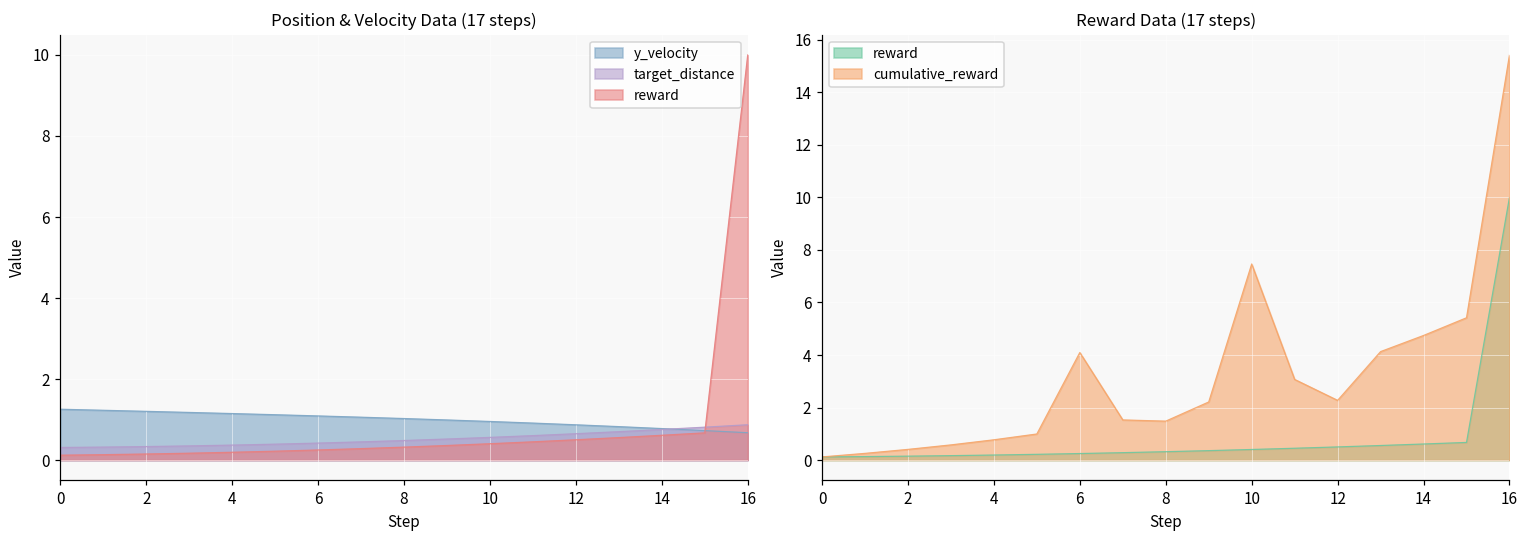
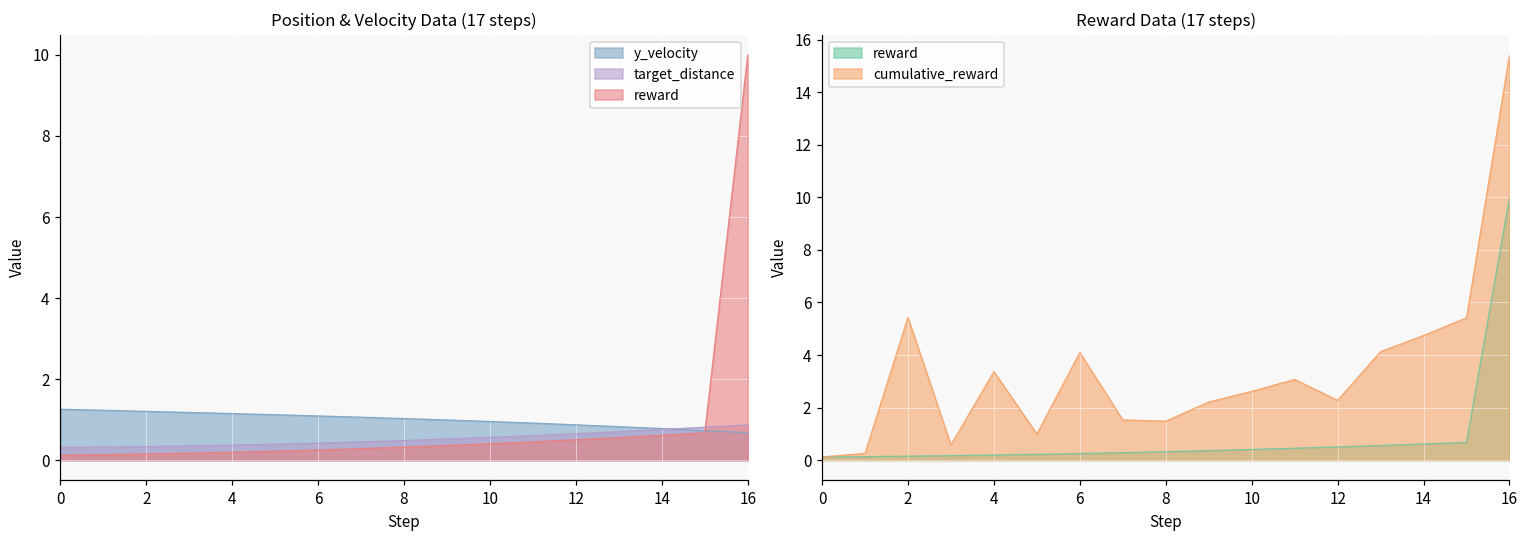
Reward Data (17 steps), cumulative_reward, 2: 0.4 -> 5.4
Reward Data (17 steps), cumulative_reward, 4: 0.8 -> 3.4
Reward Data (17 steps), cumulative_reward, 10: 7.5 -> 2.6
